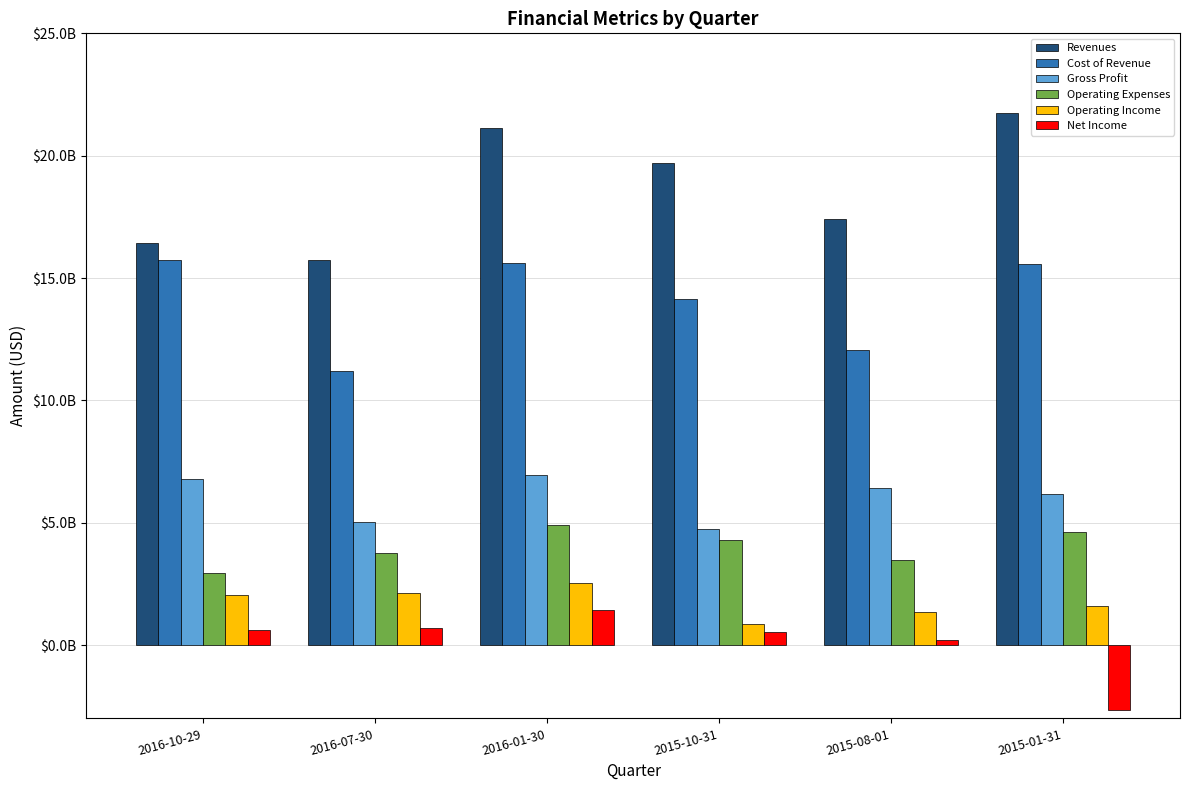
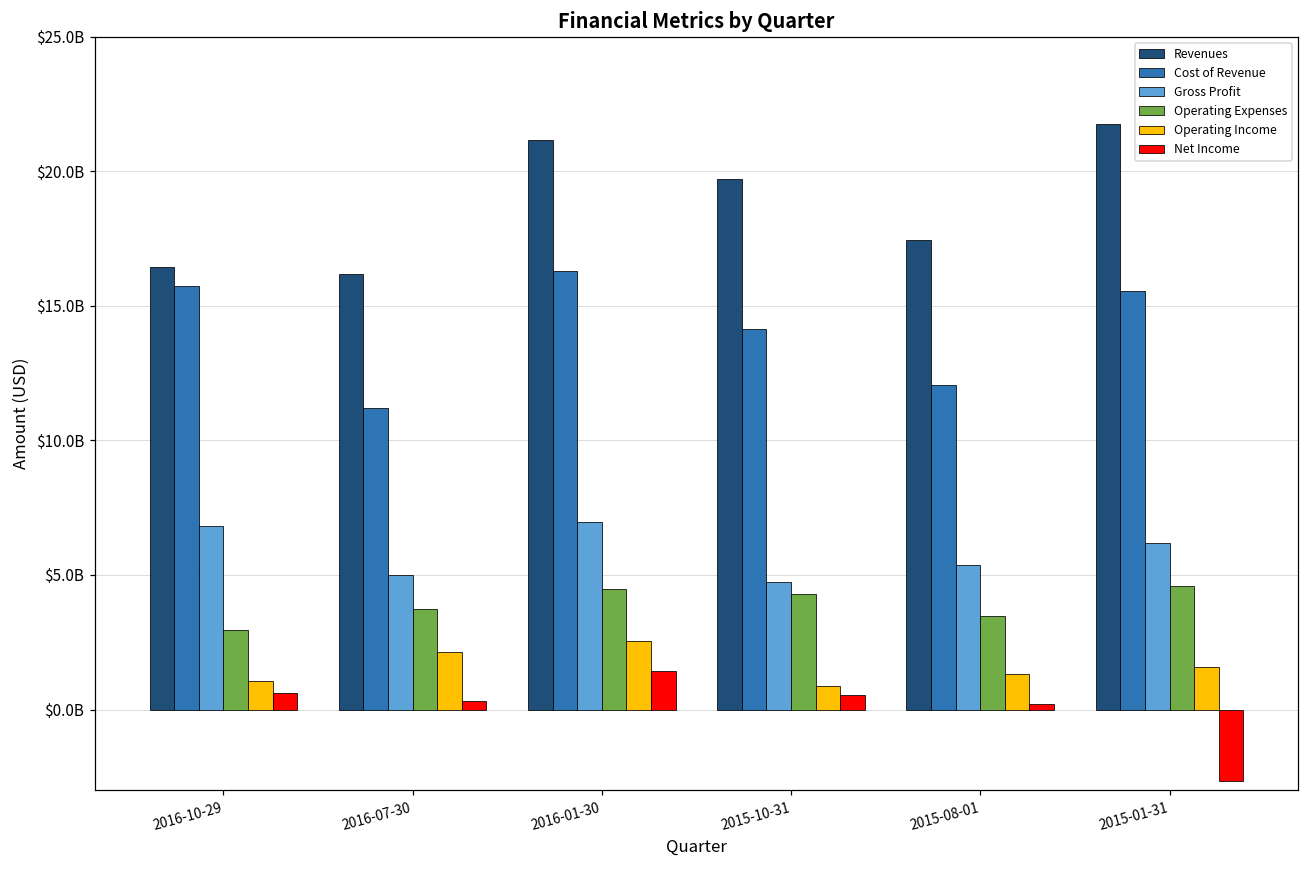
Operating Income, 2016-10-29: $2000000000 -> $1100000000
Revenues, 2016-07-30: $15700000000 -> $16200000000
Net Income, 2016-07-30: $700000000 -> $300000000
Cost of Revenue, 2016-01-30: $15600000000 -> $16300000000
Operating Expenses, 2016-01-30: $4900000000 -> $4500000000
Gross Profit, 2015-08-01: $6400000000 -> $5400000000
